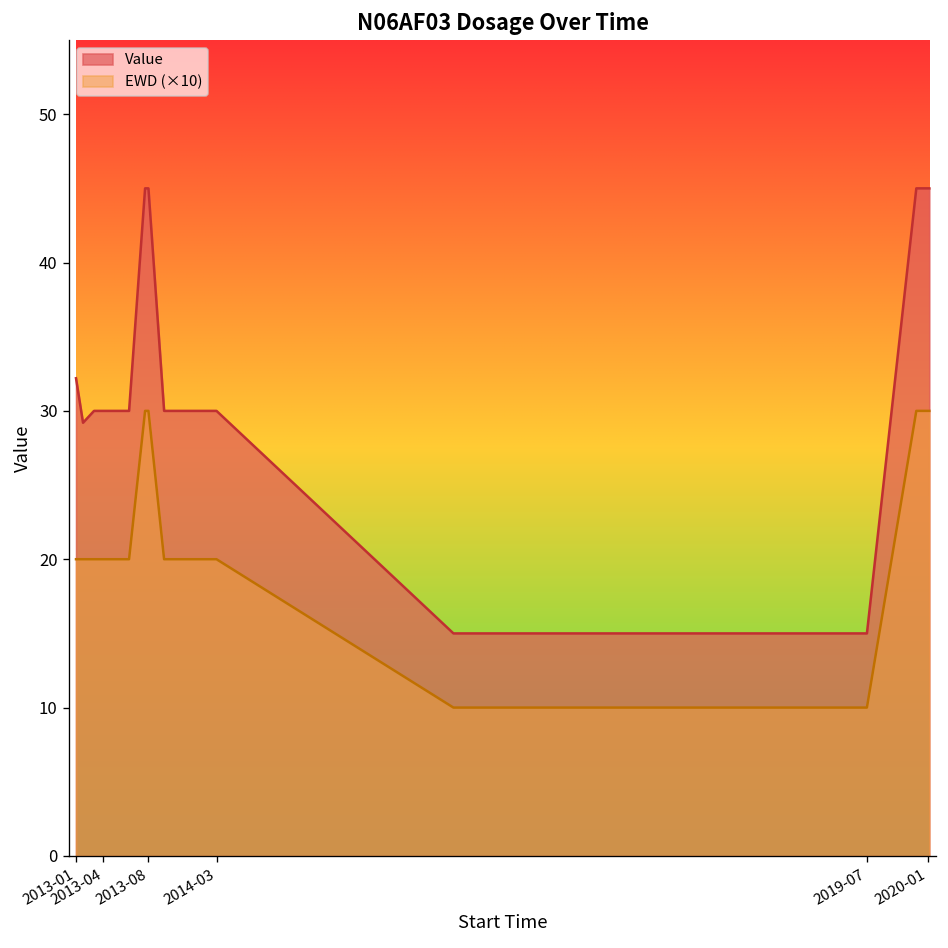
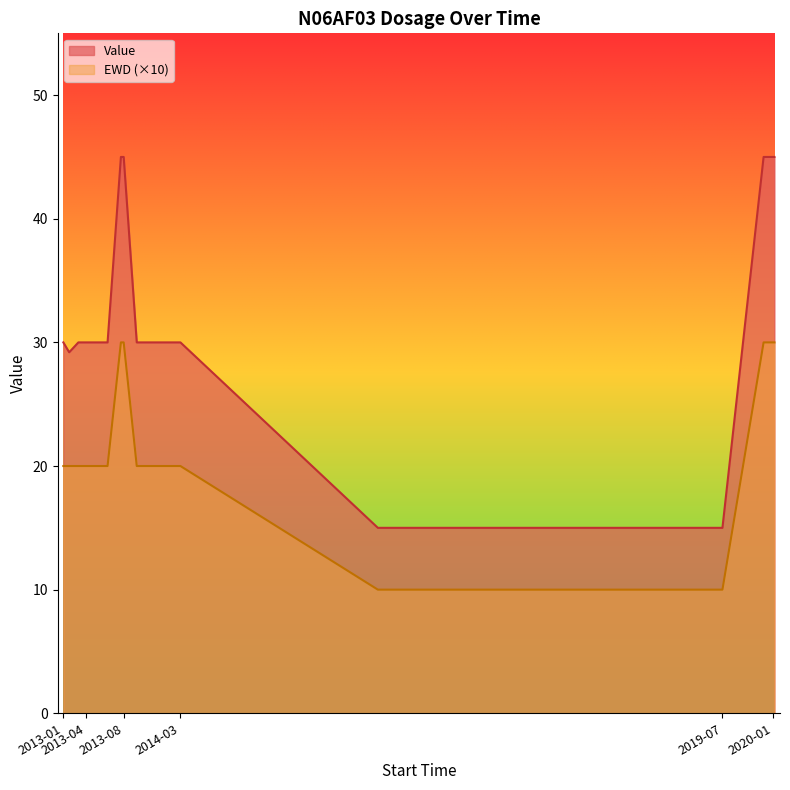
Value, 2013-01: 32.2 -> 30.0
